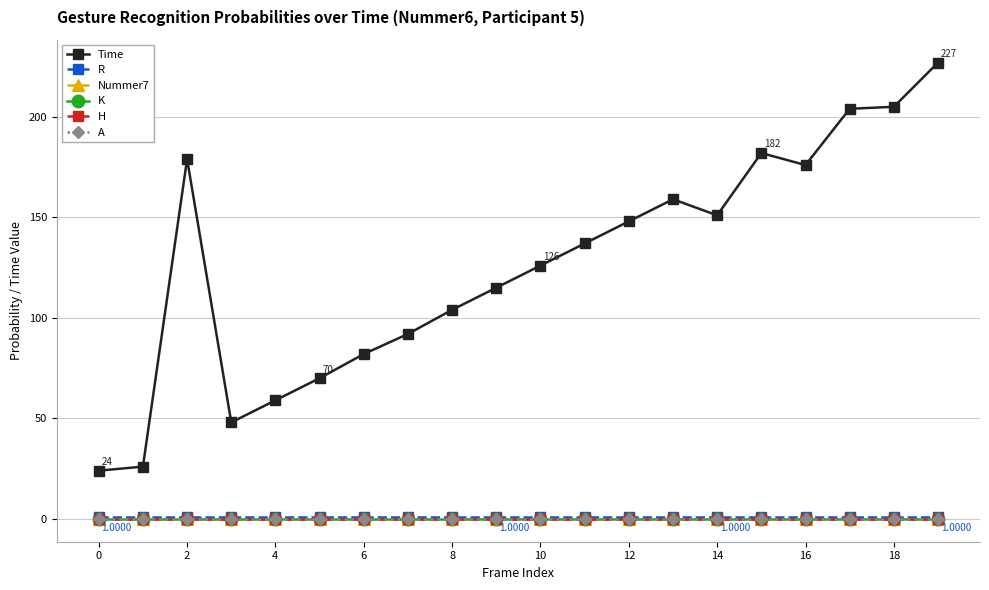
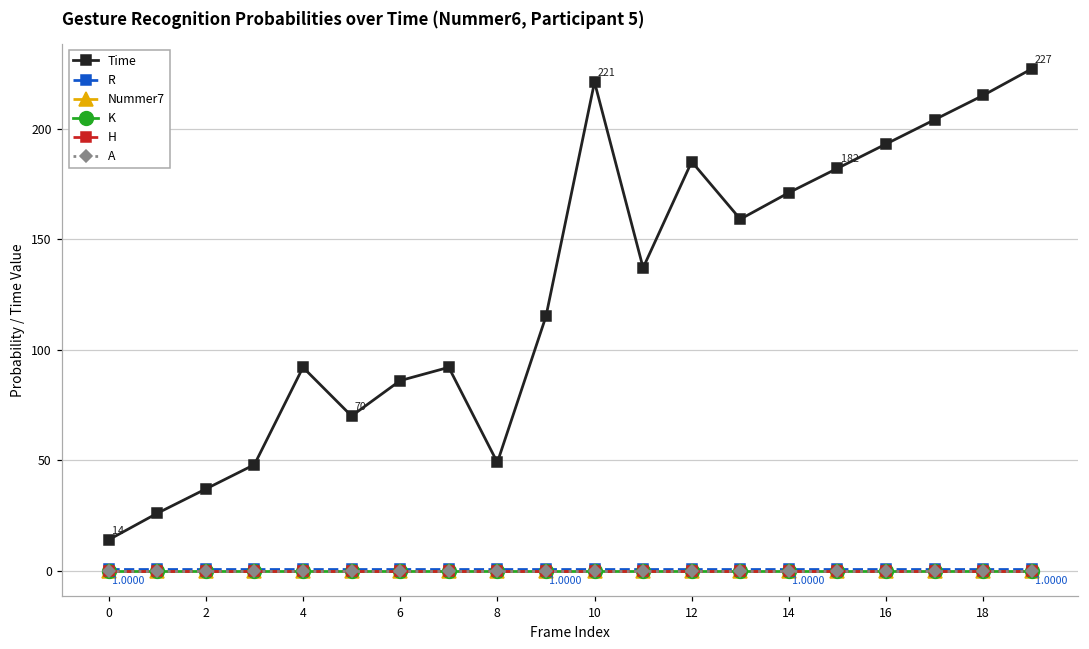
Time, 0: 24 -> 14
Time, 2: 179 -> 37
Time, 4: 59 -> 92
Time, 6: 82 -> 86
Time, 8: 104 -> 49
Time, 10: 126 -> 221
Time, 12: 148 -> 185
Time, 14: 151 -> 171
Time, 16: 176 -> 193
Time, 18: 205 -> 215
